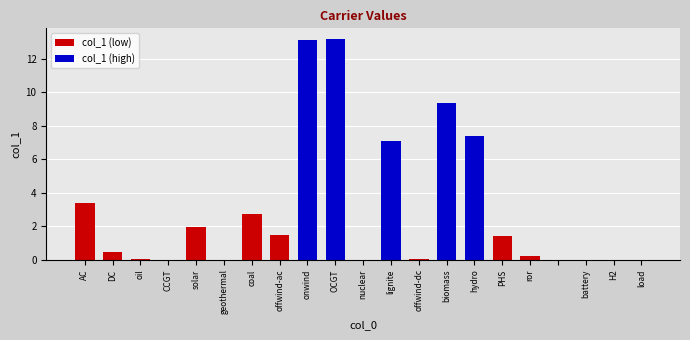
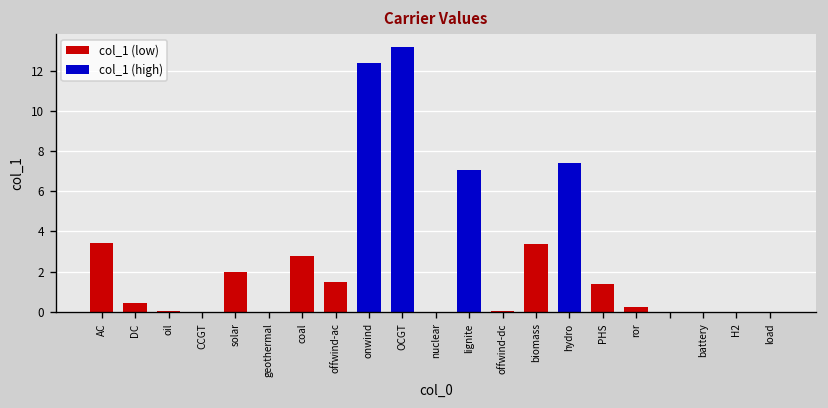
onwind: 13.1 -> 12.4
biomass: 9.4 -> 3.4
